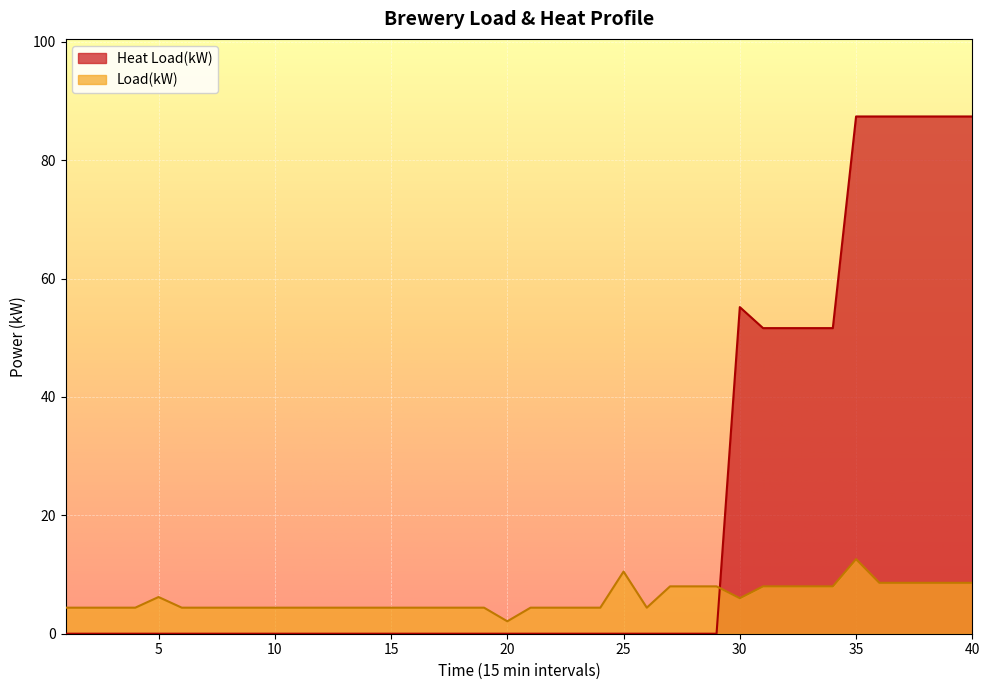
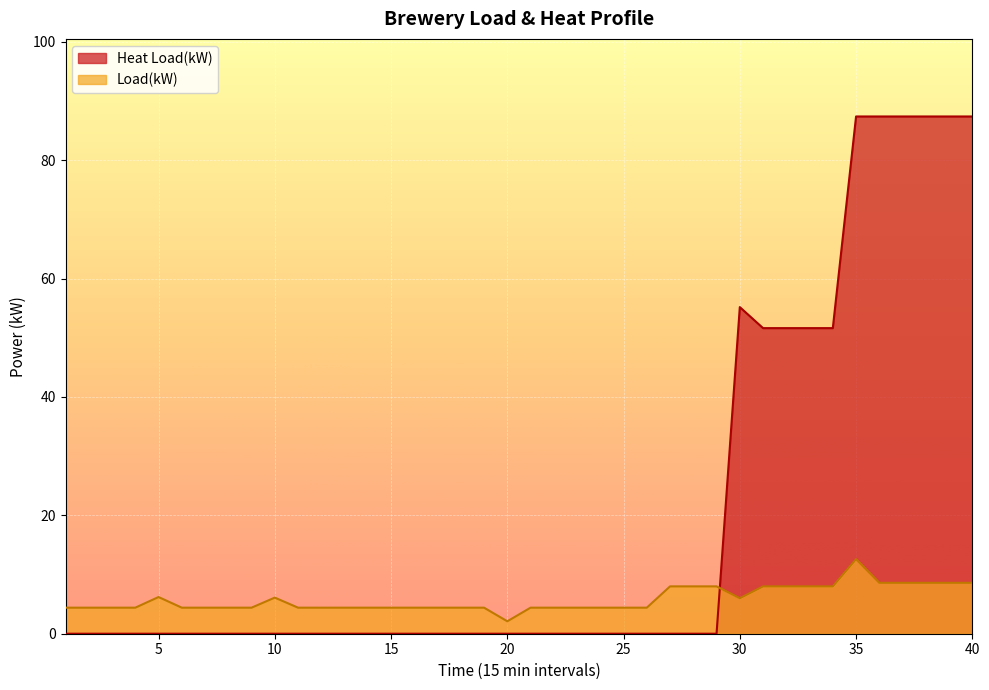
Load(kW), 10: 4 -> 6
Load(kW), 25: 11 -> 4
